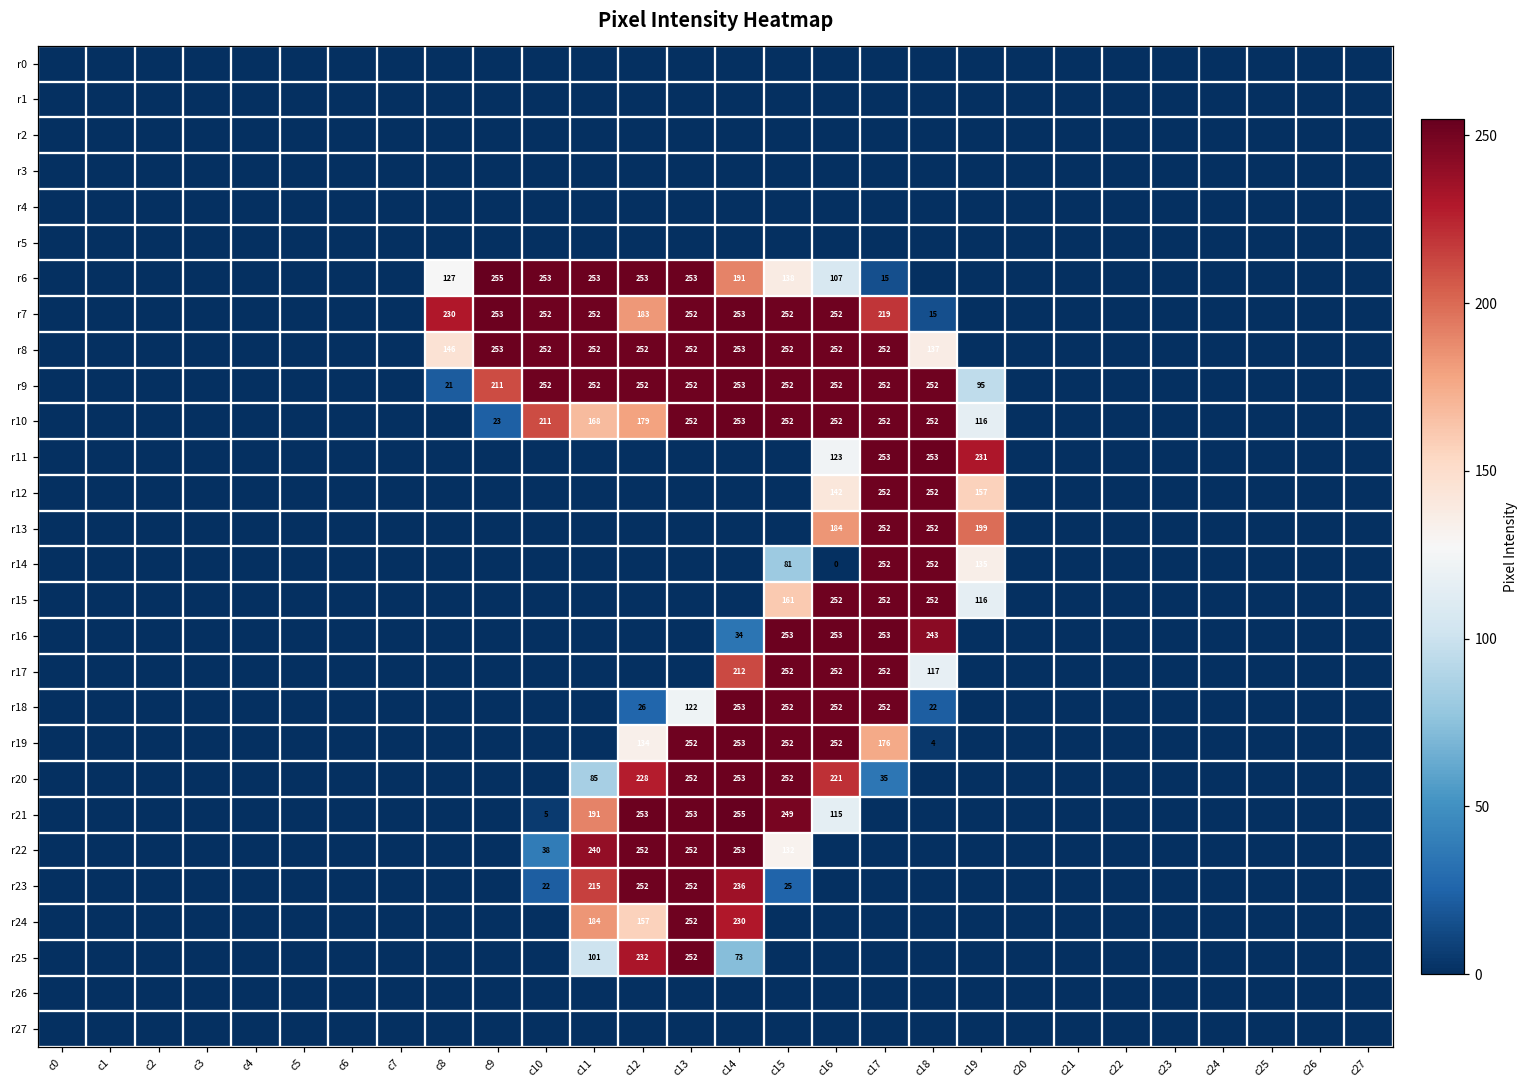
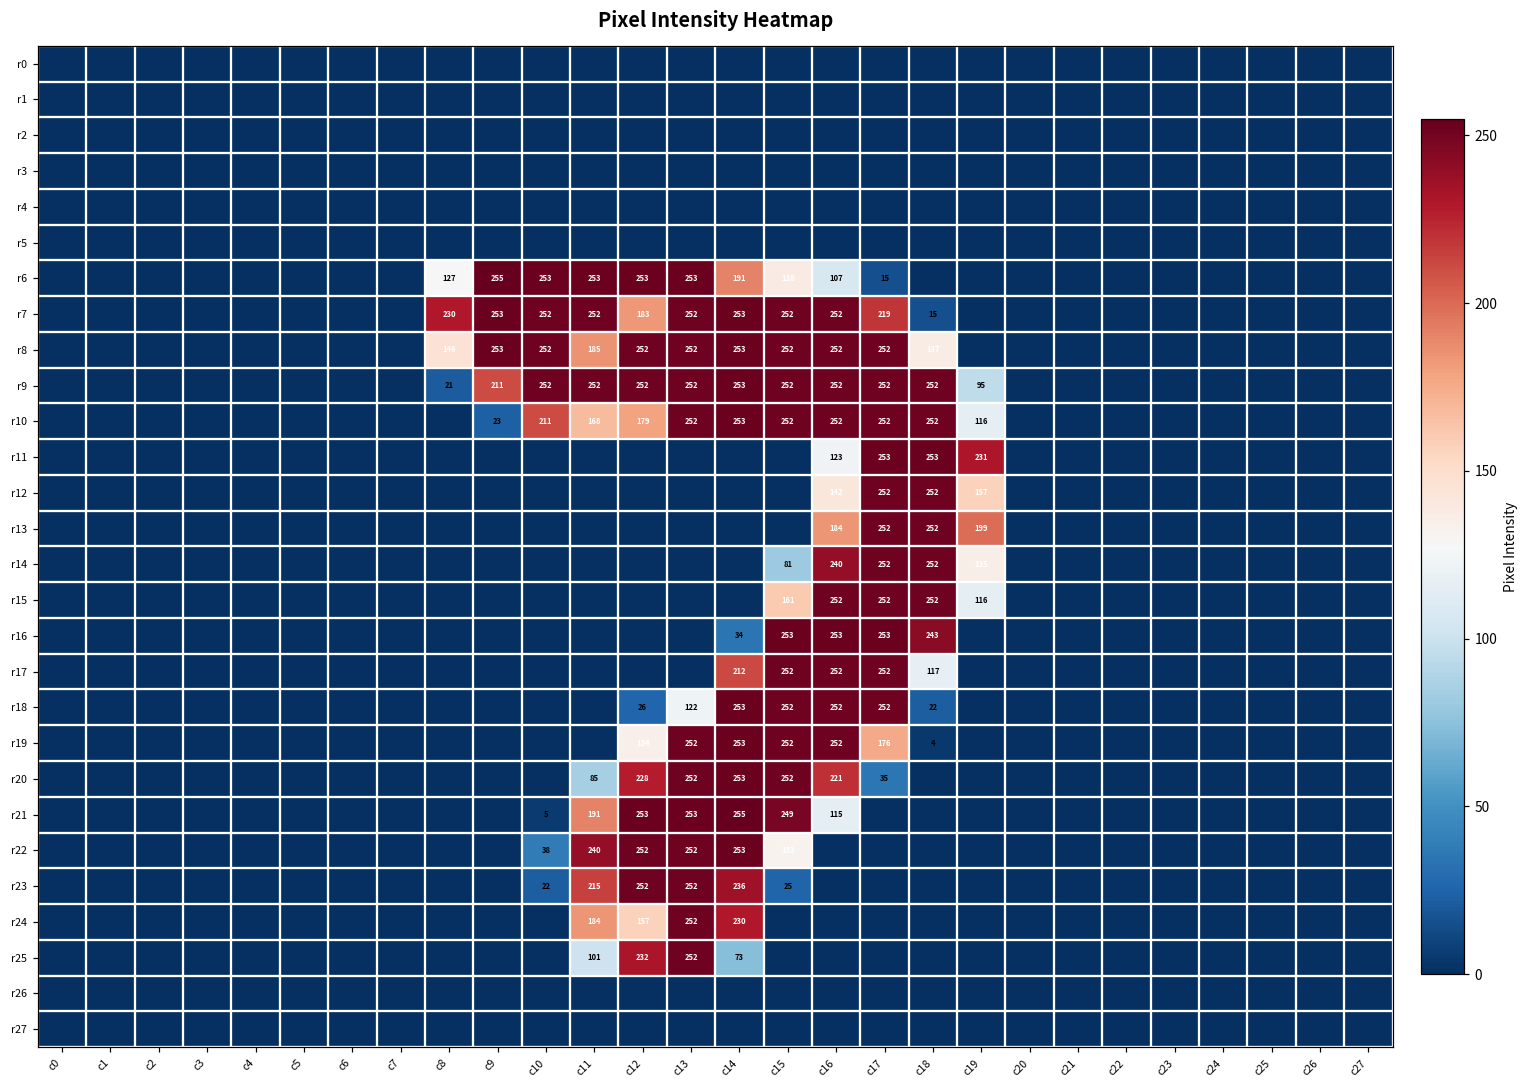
r8, c11: 252 -> 185
r14, c16: 0 -> 240
